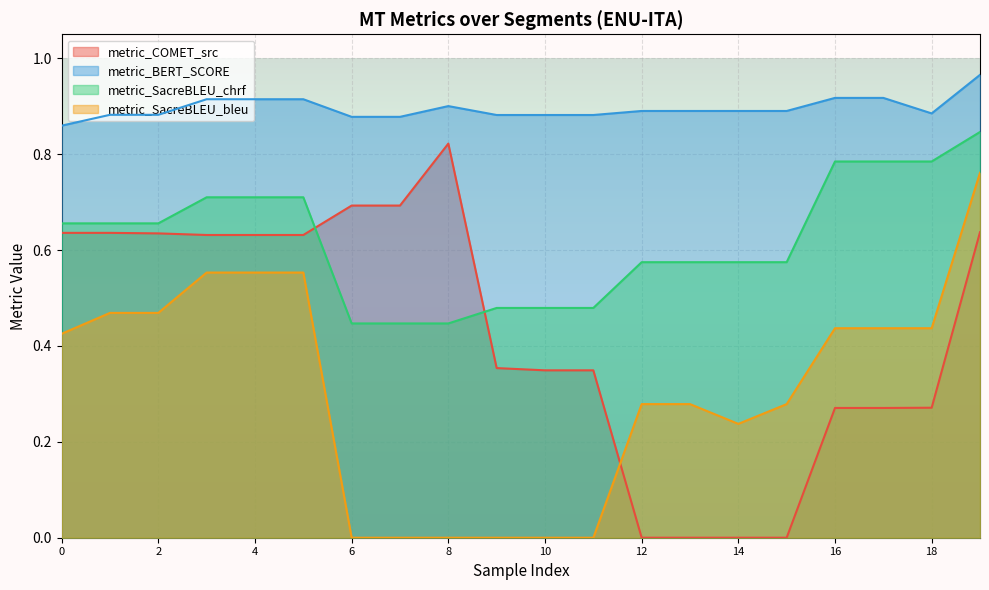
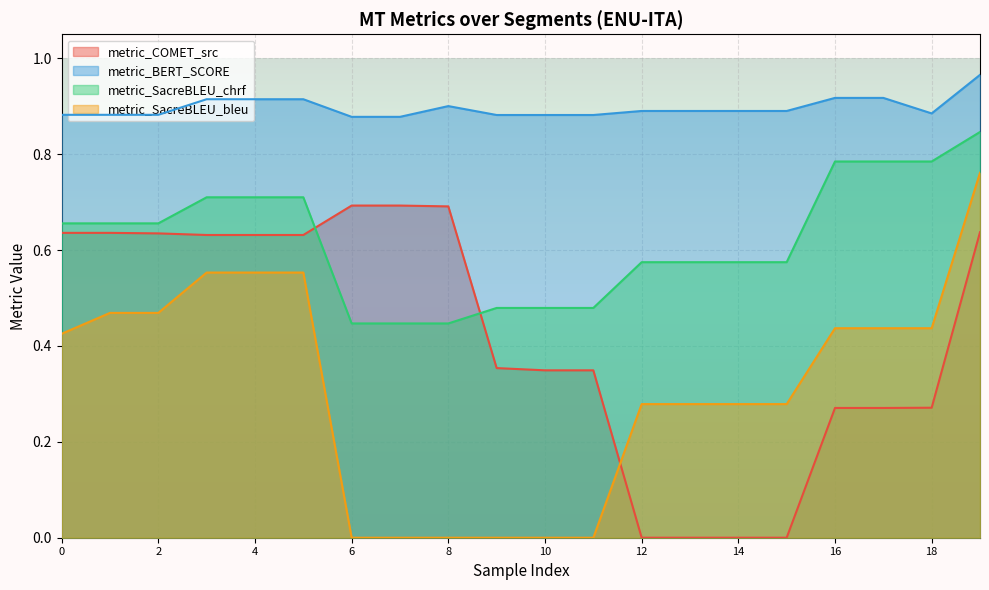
metric_BERT_SCORE, 0: 0.86 -> 0.88
metric_COMET_src, 8: 0.82 -> 0.69
metric_SacreBLEU_bleu, 14: 0.24 -> 0.28
